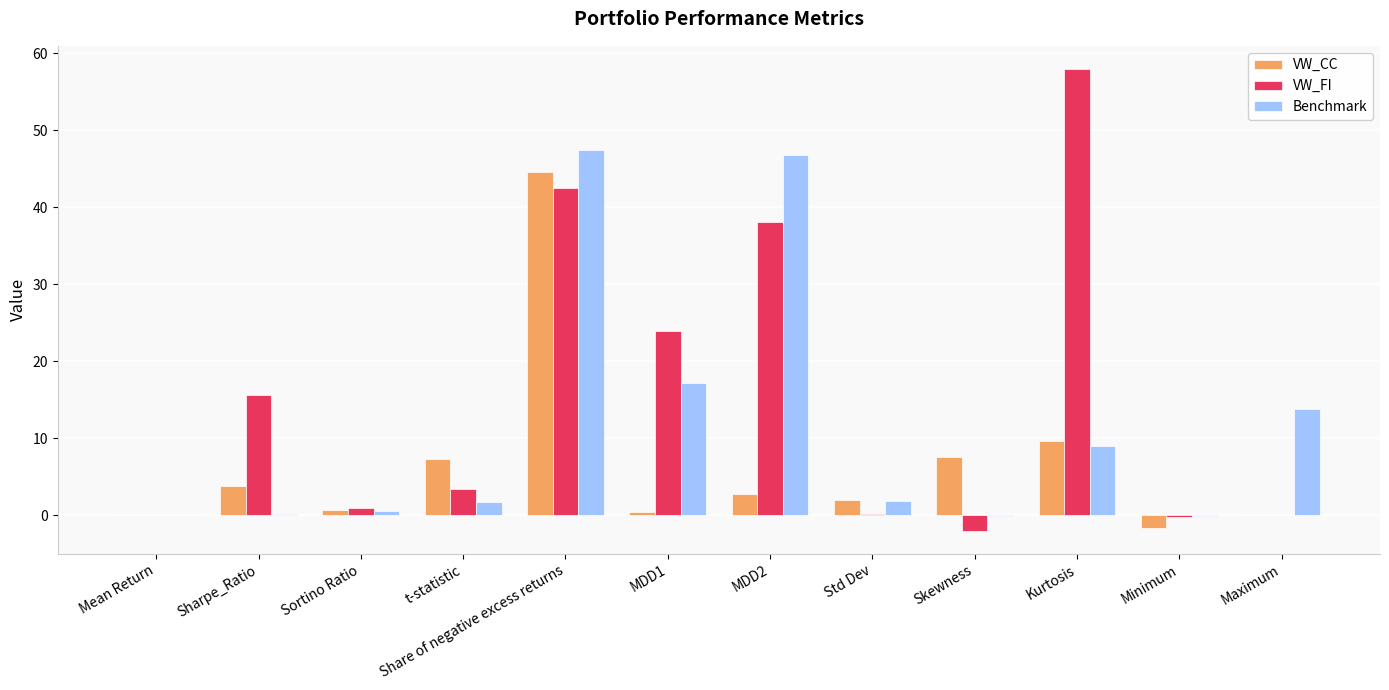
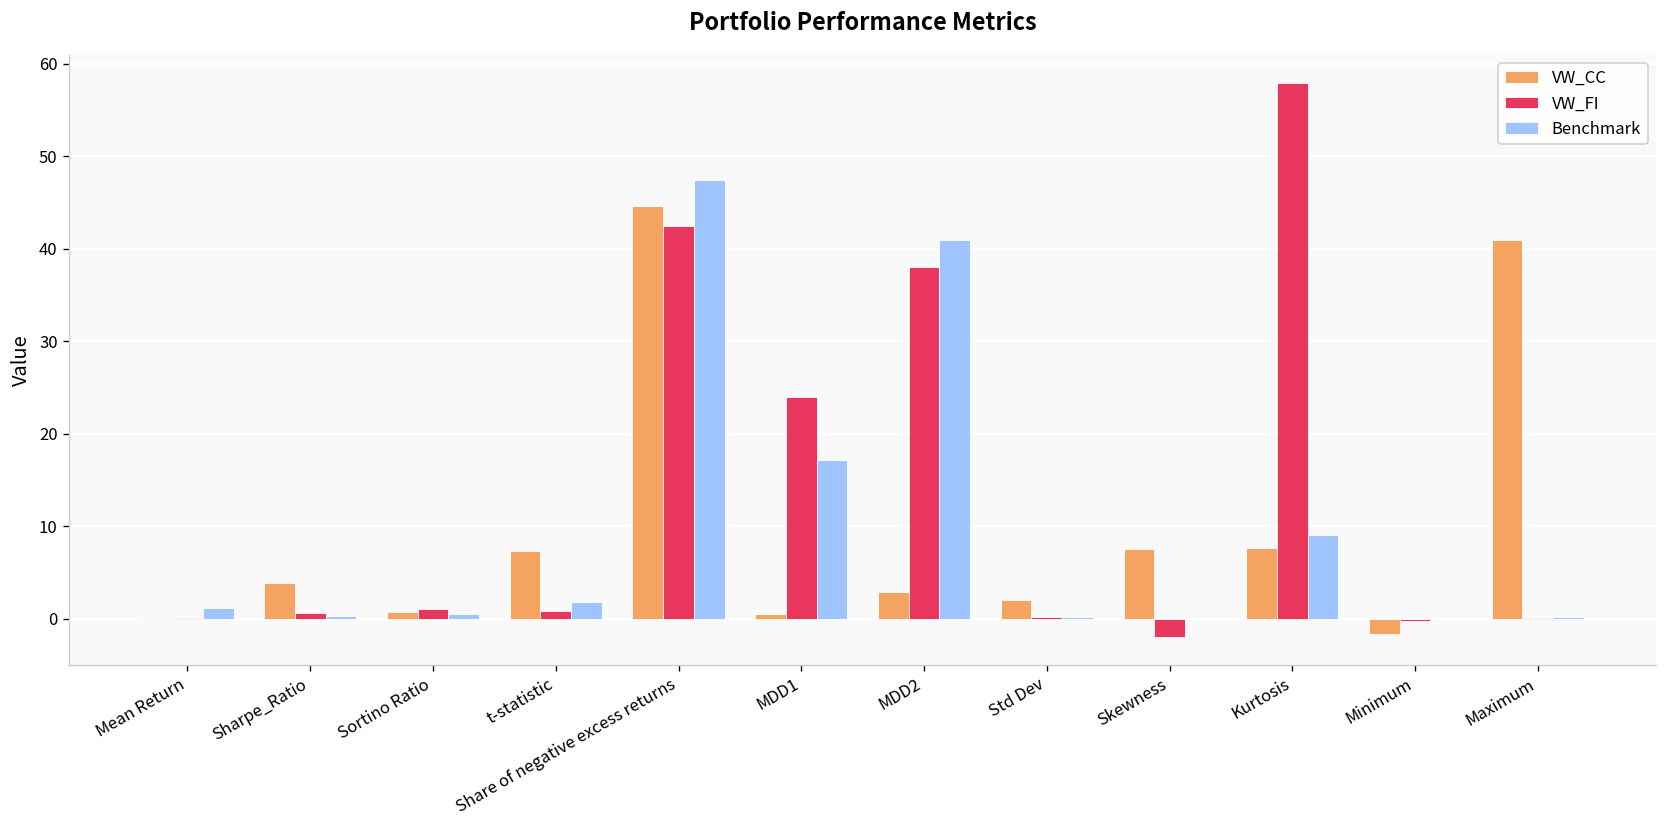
Benchmark, Mean Return: 0 -> 1
VW_FI, Sharpe_Ratio: 16 -> 1
VW_FI, t-statistic: 3 -> 1
Benchmark, MDD2: 47 -> 41
Benchmark, Std Dev: 2 -> 0
VW_CC, Kurtosis: 10 -> 8
VW_CC, Maximum: 0 -> 41
Benchmark, Maximum: 14 -> 0
